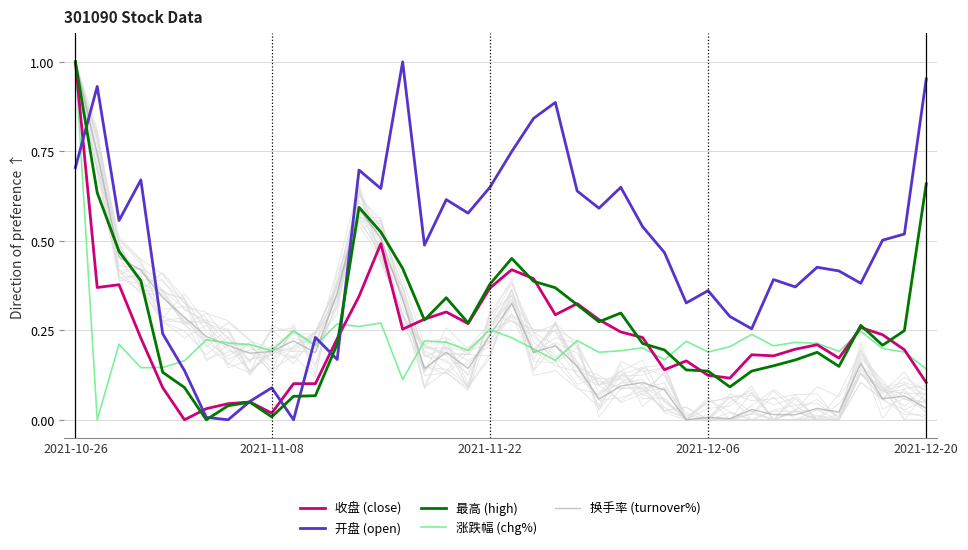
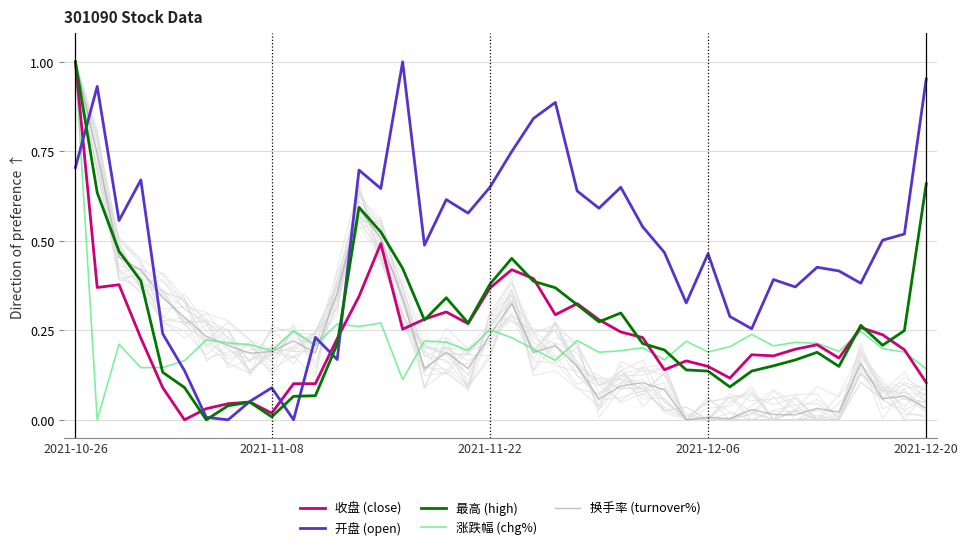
收盘 (close), 2021-12-06: 0.12 -> 0.15
开盘 (open), 2021-12-06: 0.36 -> 0.46
